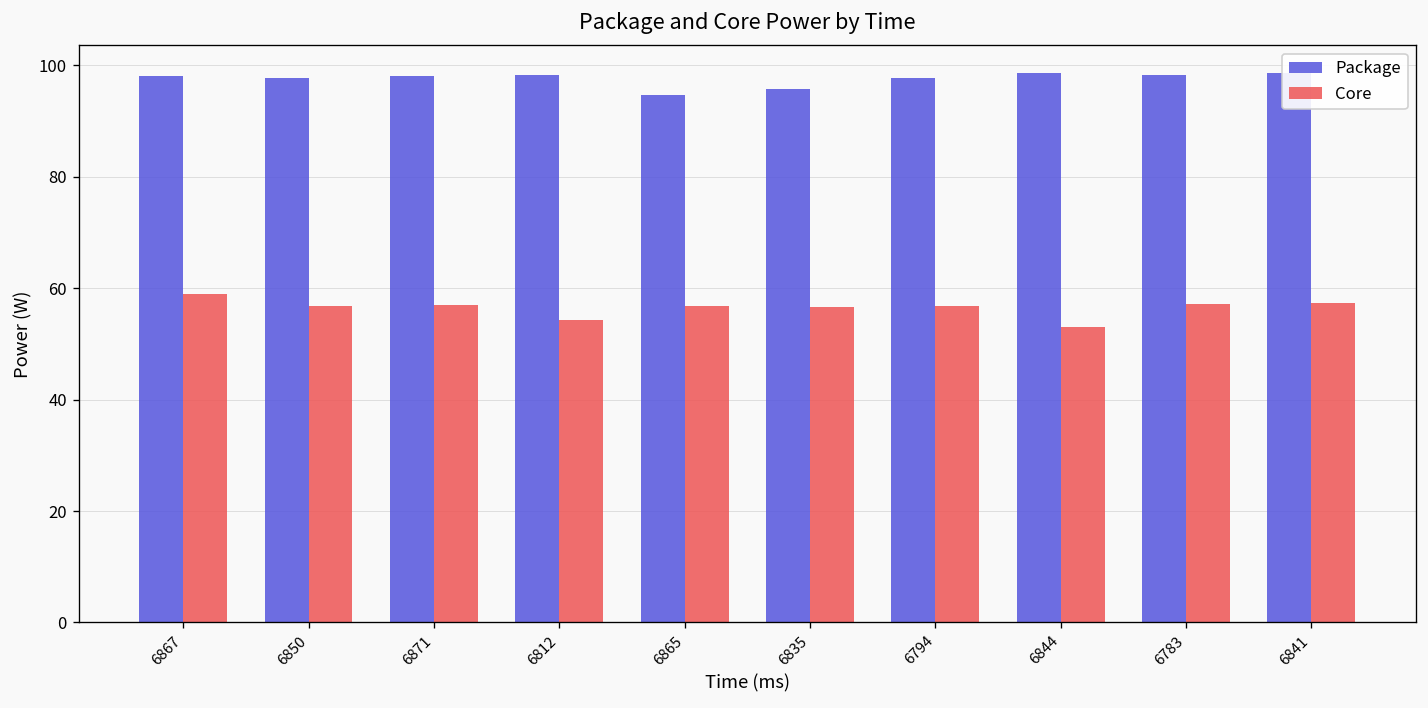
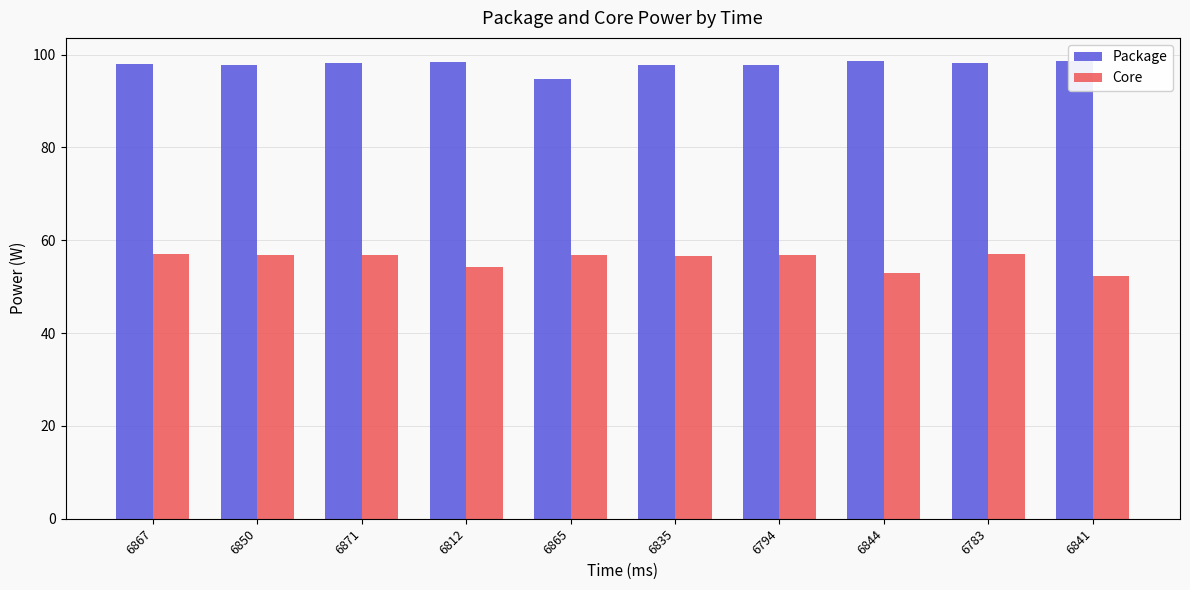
Core, 6867: 59 -> 57
Package, 6835: 96 -> 98
Core, 6841: 57 -> 52
